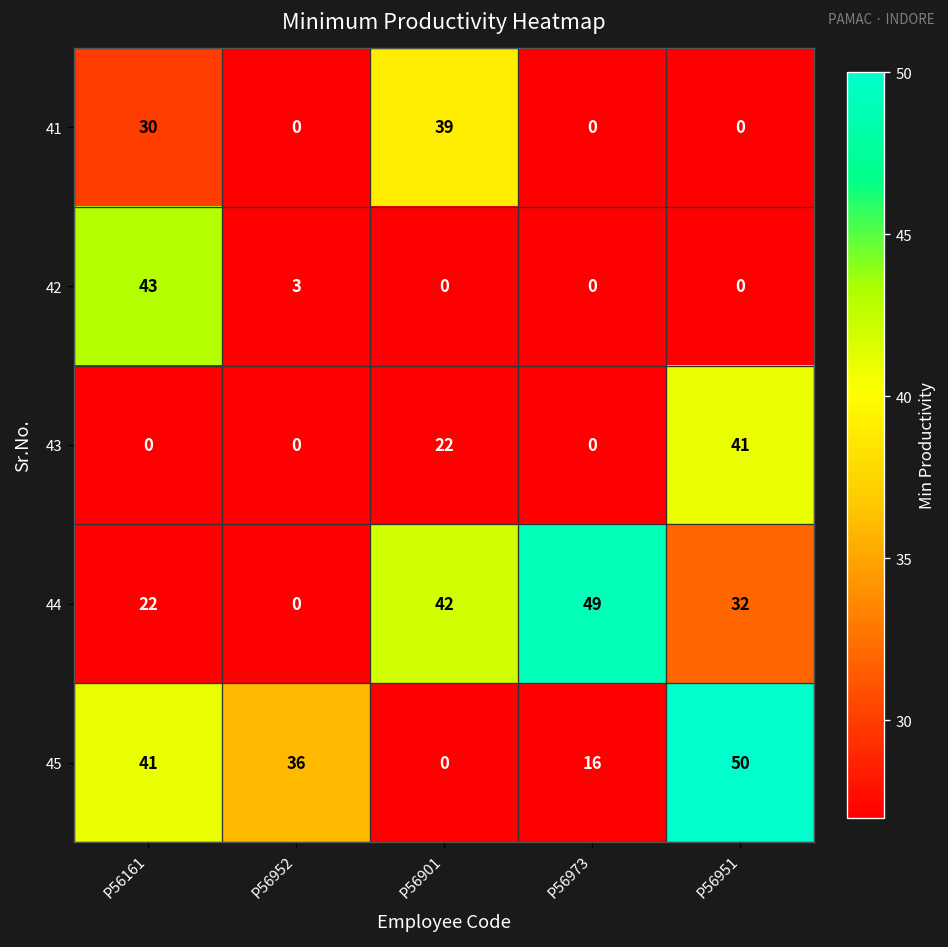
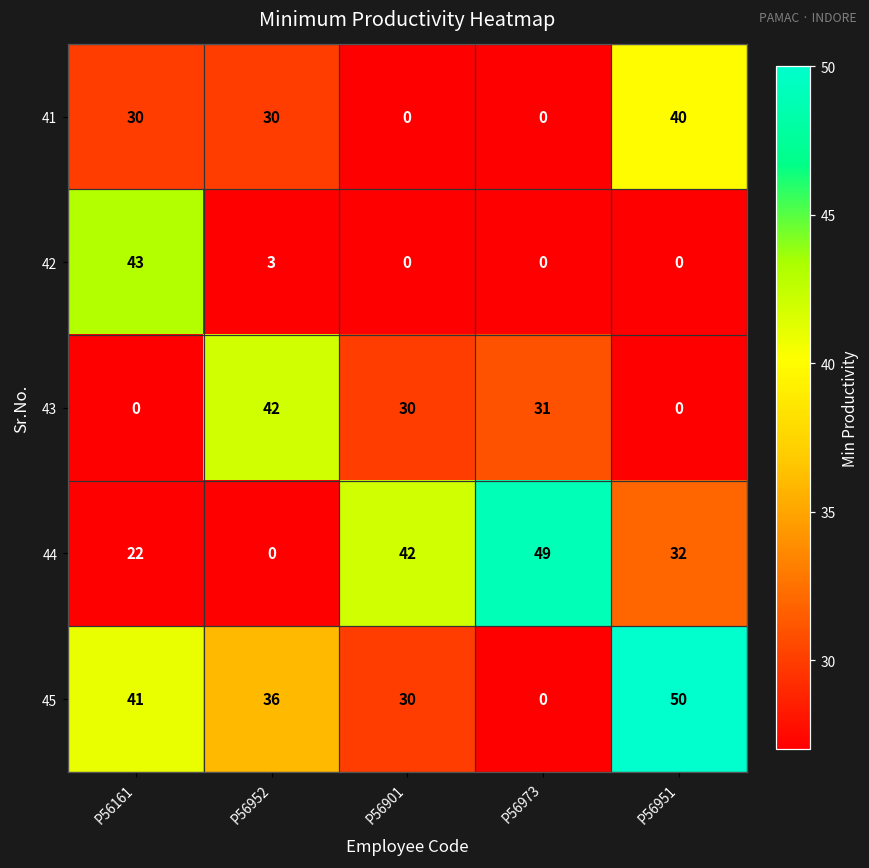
41, P56952: 0 -> 30
41, P56901: 39 -> 0
41, P56951: 0 -> 40
43, P56952: 0 -> 42
43, P56901: 22 -> 30
43, P56973: 0 -> 31
43, P56951: 41 -> 0
45, P56901: 0 -> 30
45, P56973: 16 -> 0
